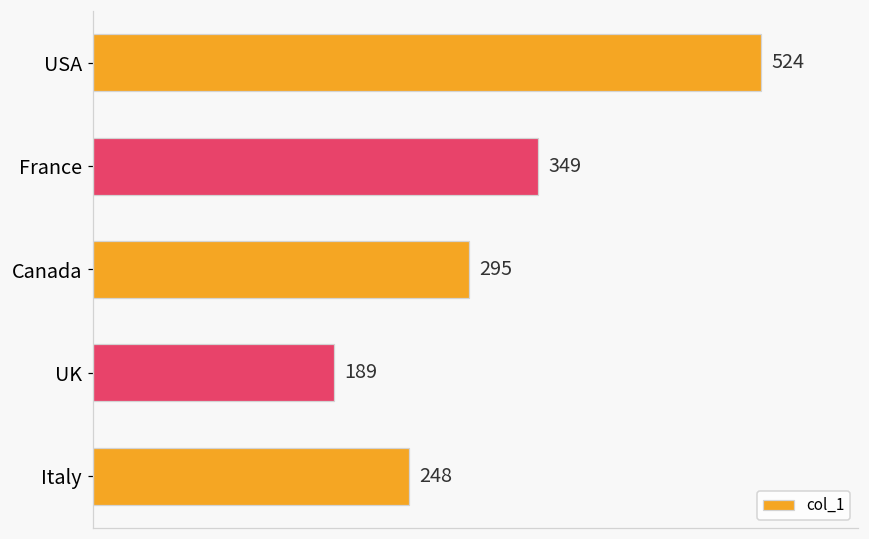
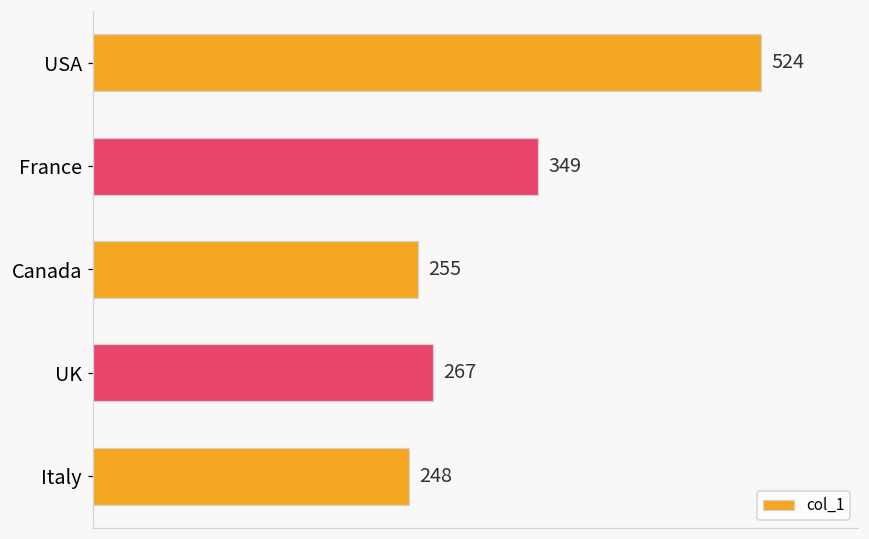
Canada: 295 -> 255
UK: 189 -> 267
